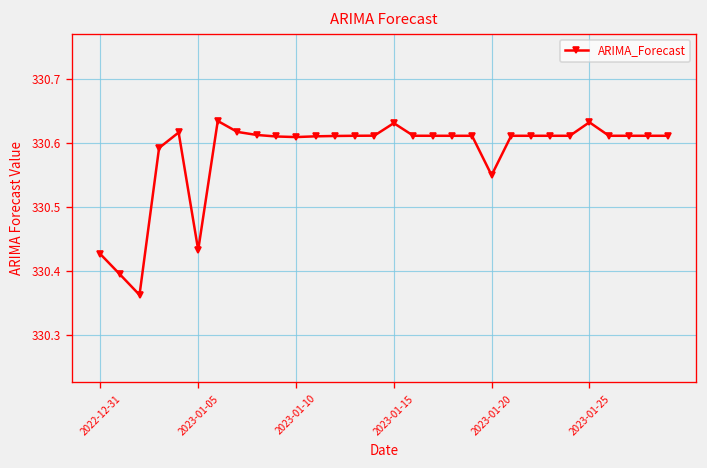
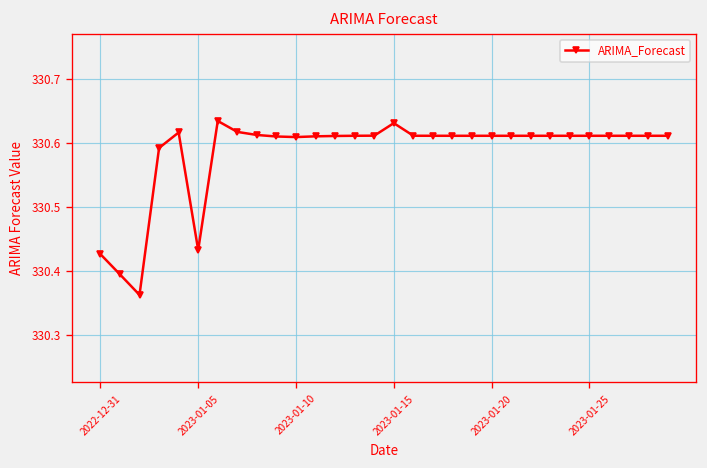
2023-01-20: 330.55 -> 330.61
2023-01-25: 330.63 -> 330.61
